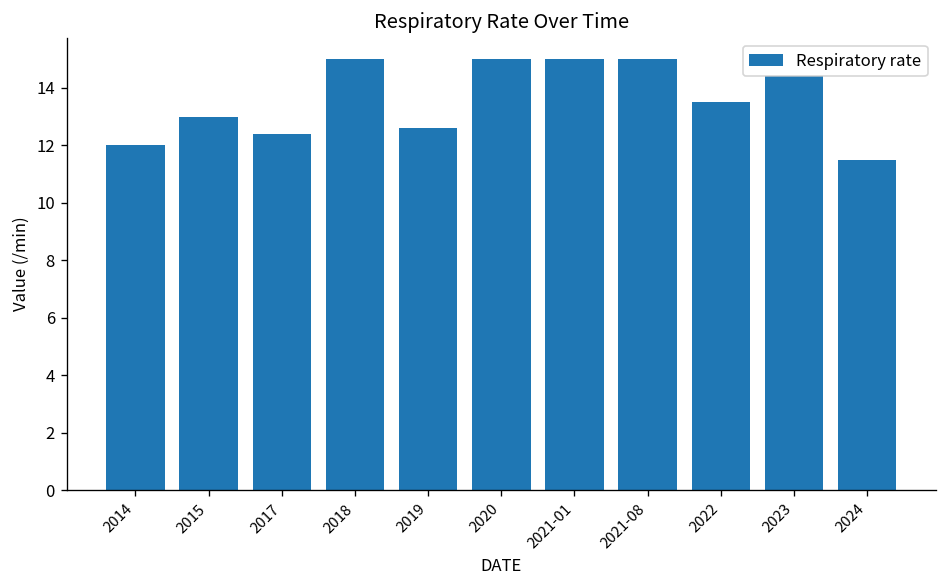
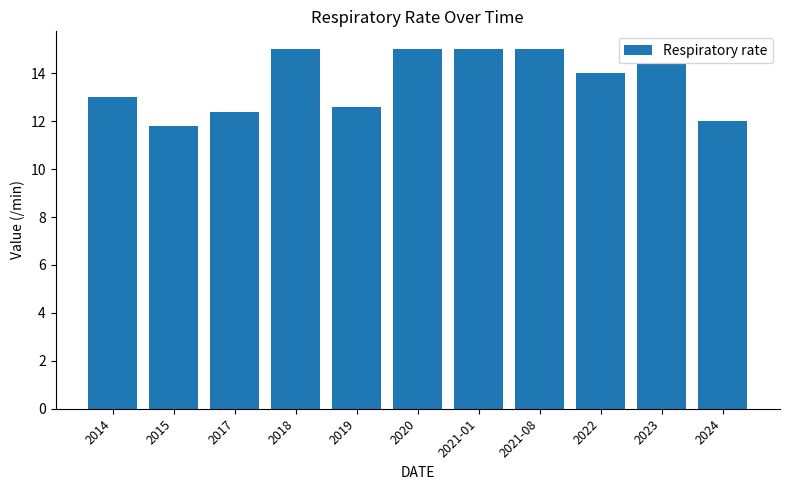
2014: 12 -> 13
2015: 13.0 -> 11.8
2022: 13.5 -> 14.0
2024: 11.5 -> 12.0
